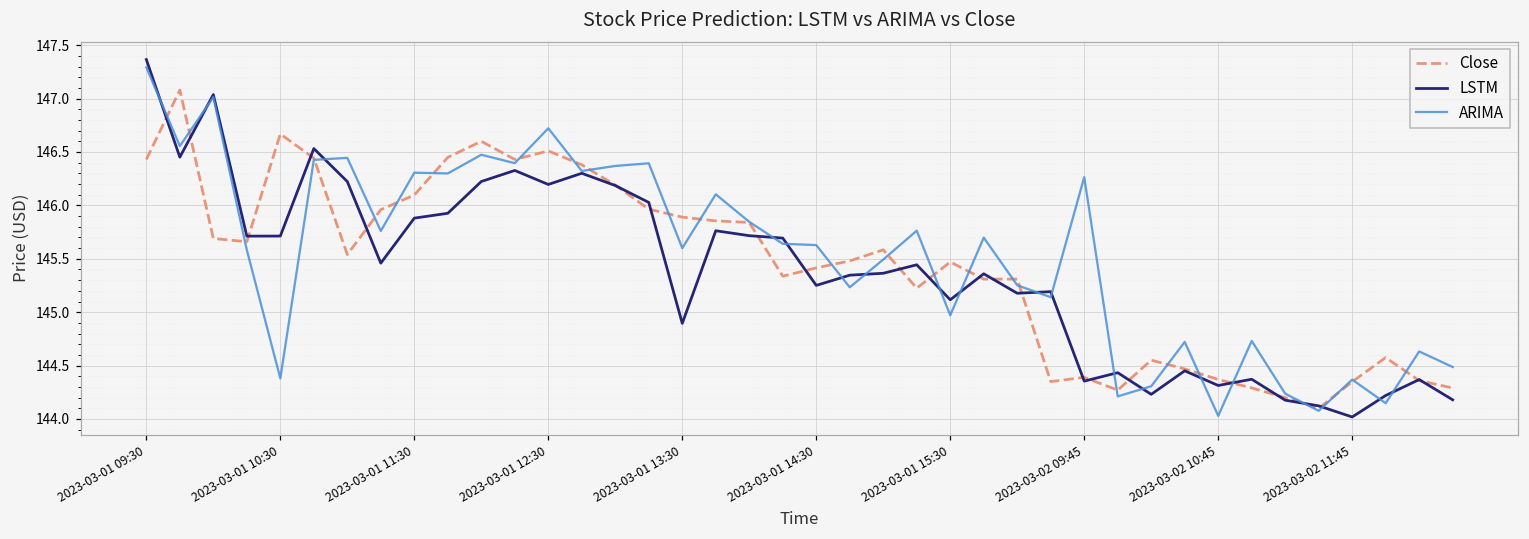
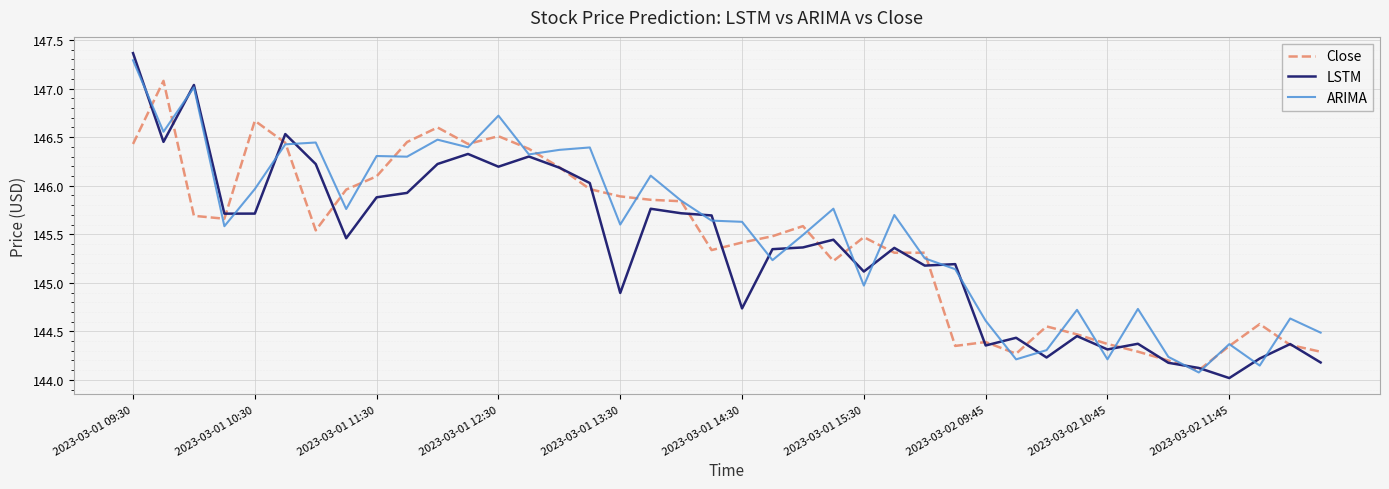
ARIMA, 2023-03-01 10:30: 144.4 -> 146.0
LSTM, 2023-03-01 14:30: 145.3 -> 144.7
ARIMA, 2023-03-02 09:45: 146.3 -> 144.6
ARIMA, 2023-03-02 10:45: 144.0 -> 144.2
